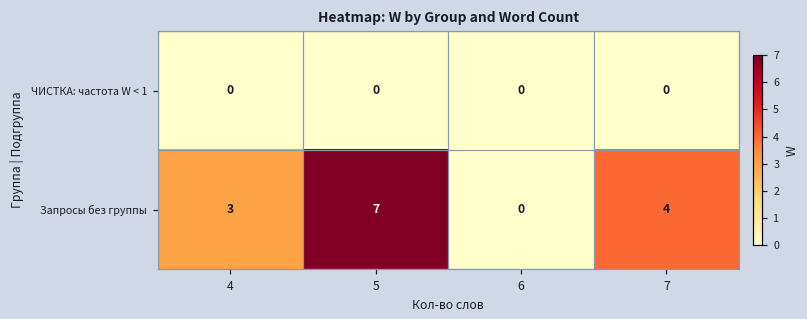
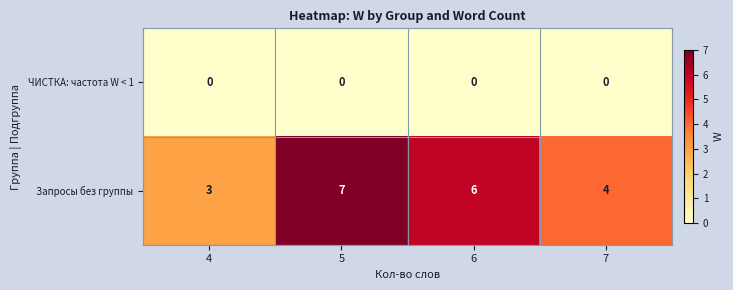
Запросы без группы, 6: 0 -> 6
